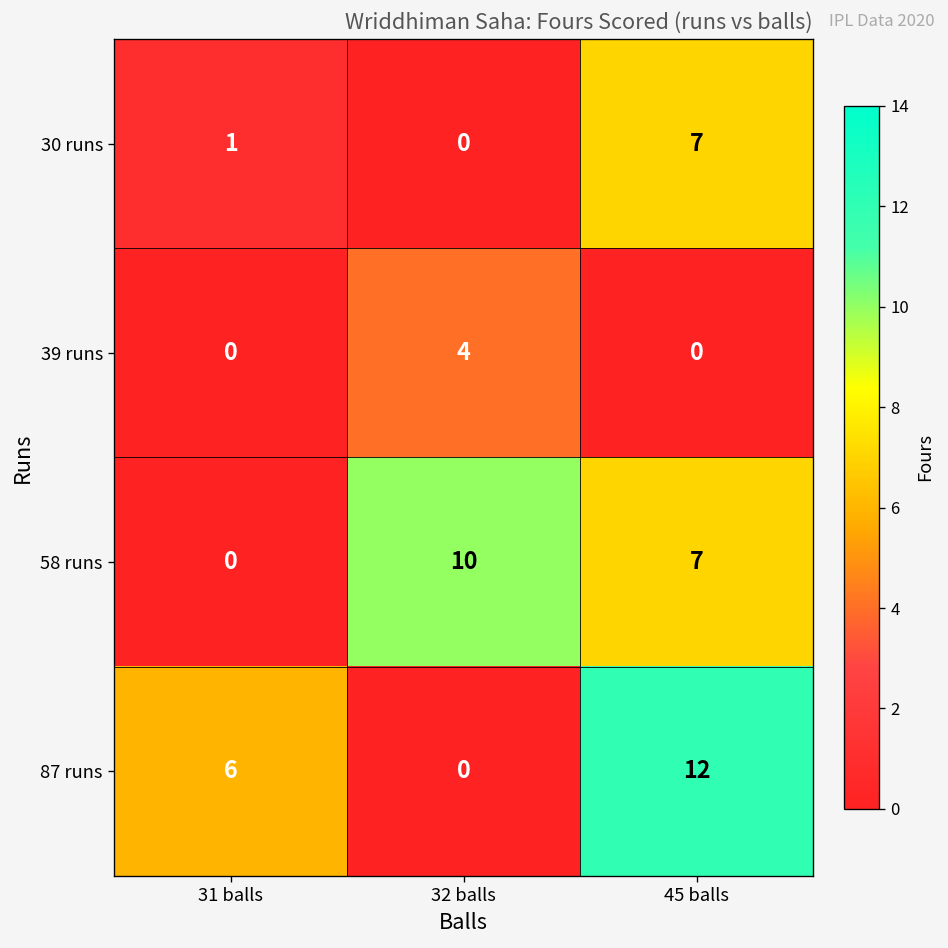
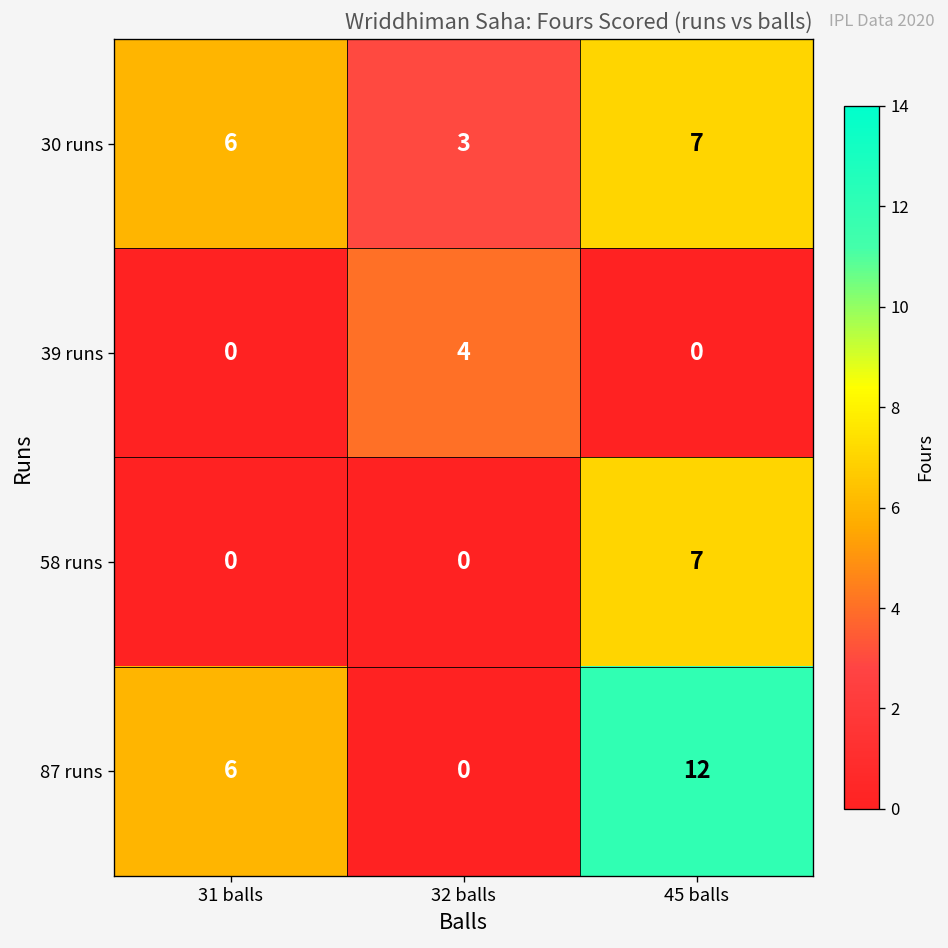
30 runs, 31 balls: 1 -> 6
30 runs, 32 balls: 0 -> 3
58 runs, 32 balls: 10 -> 0
